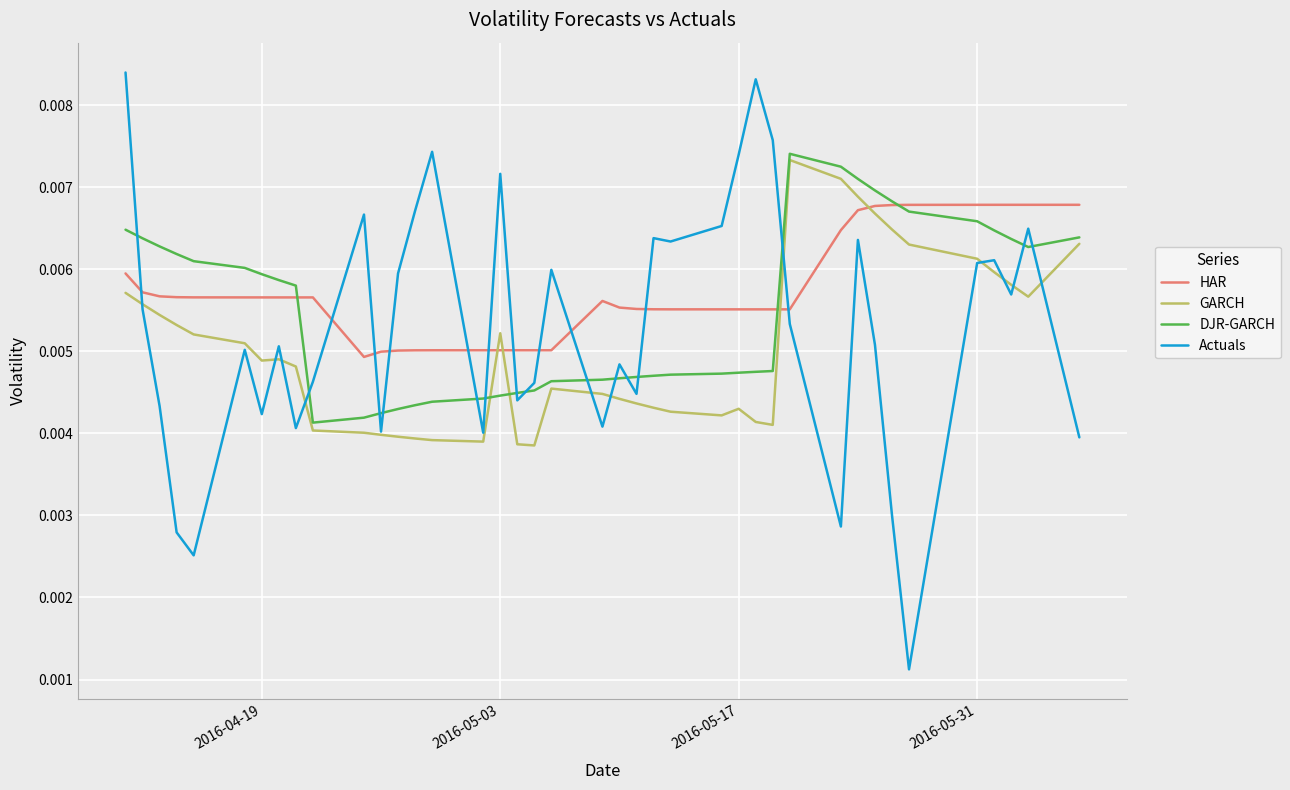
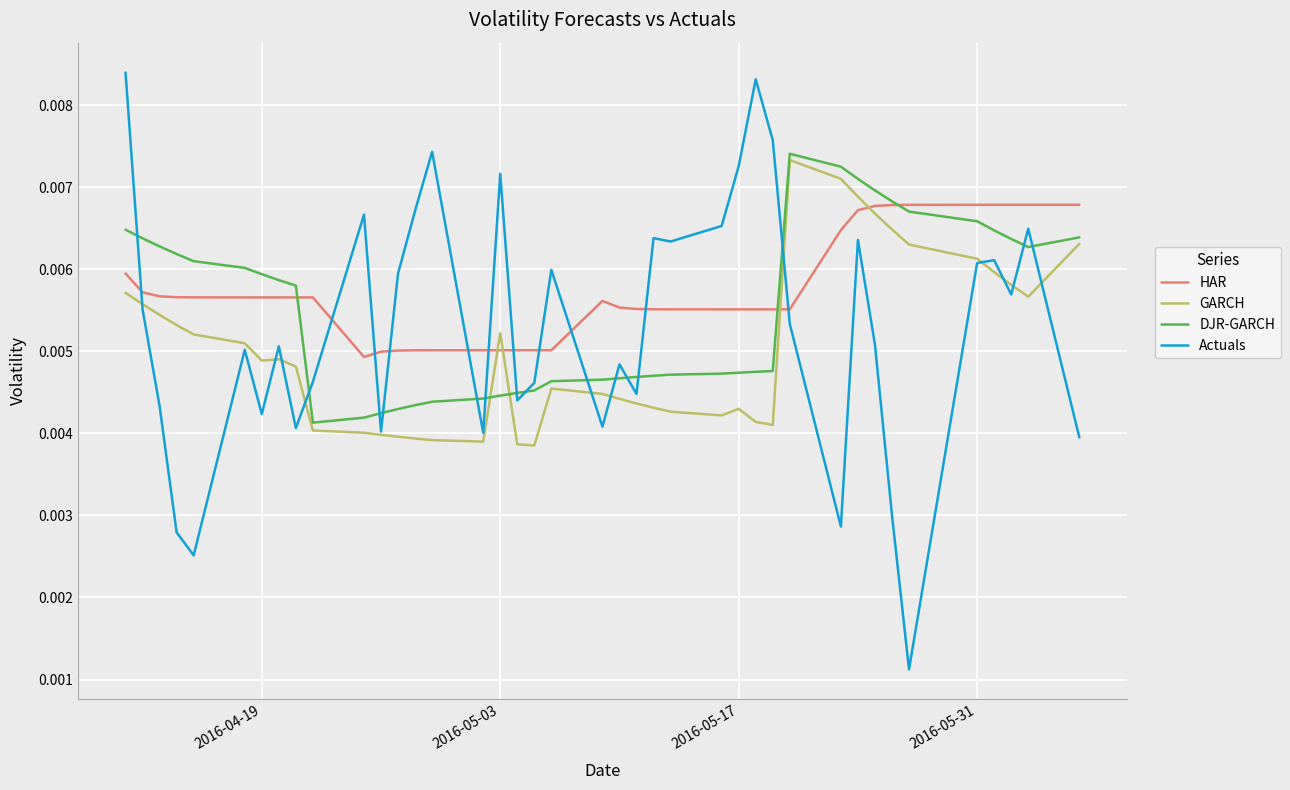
Actuals, 2016-05-17: 0.0074 -> 0.0073
